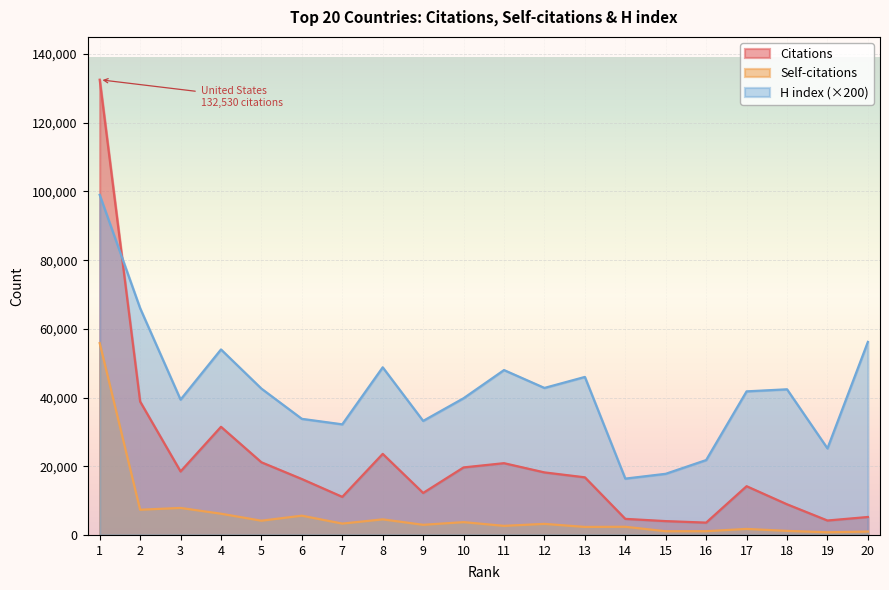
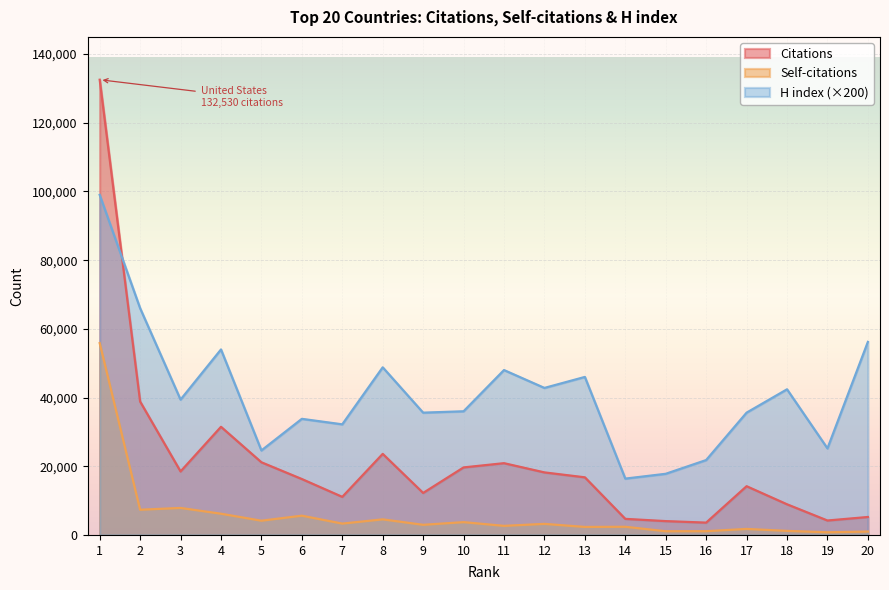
H index (×200), 5: 43,000 -> 25,000
H index (×200), 9: 33,000 -> 36,000
H index (×200), 10: 40,000 -> 36,000
H index (×200), 17: 42,000 -> 36,000
